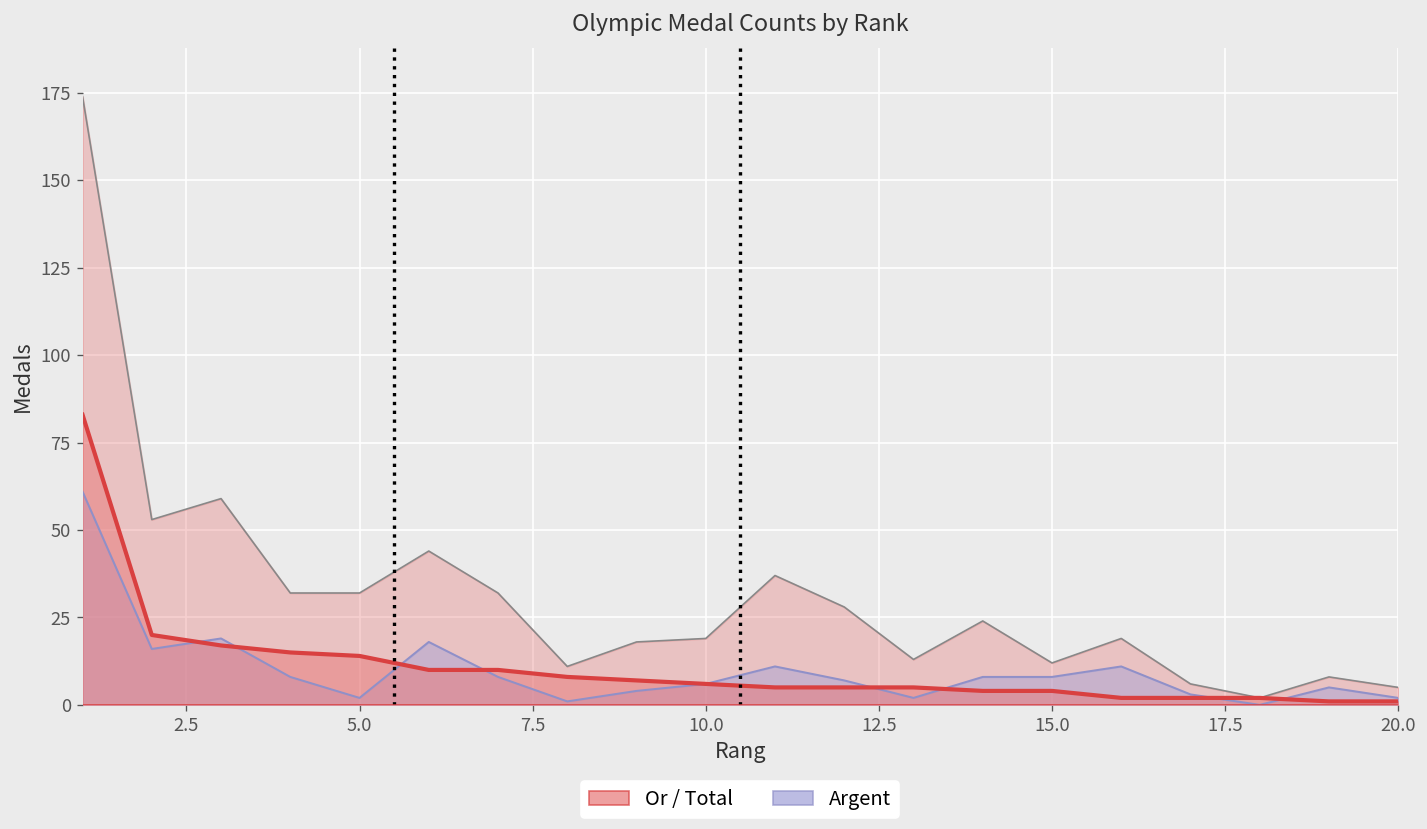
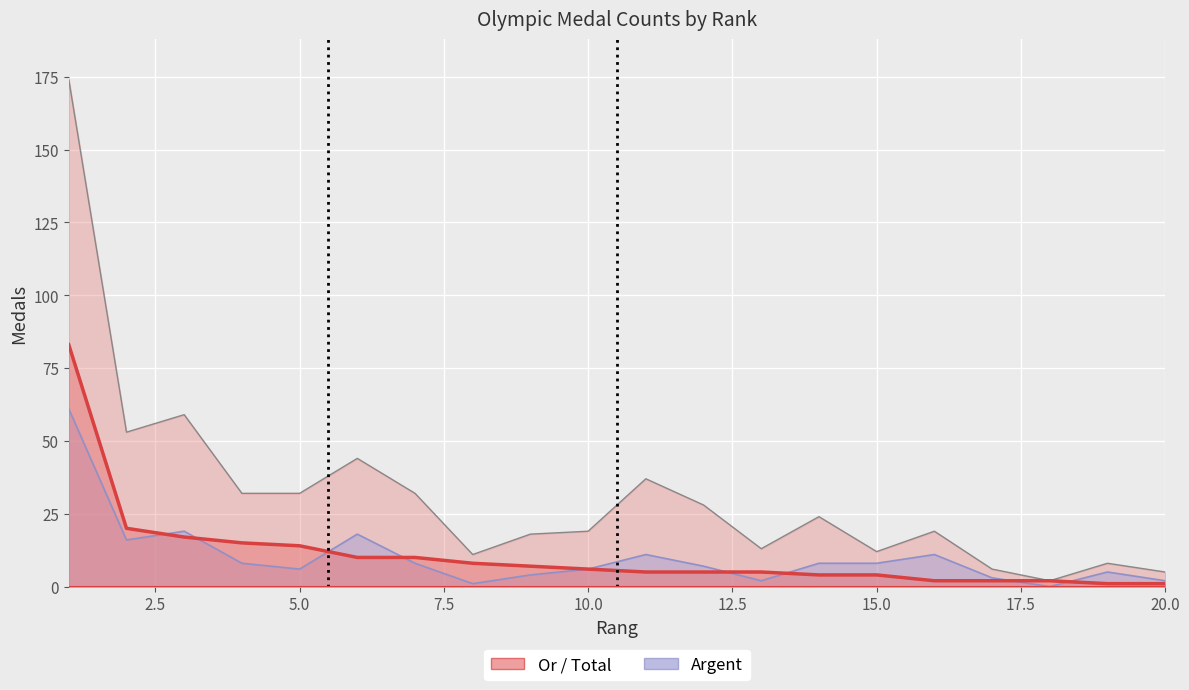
Argent, 5.0: 2 -> 6
